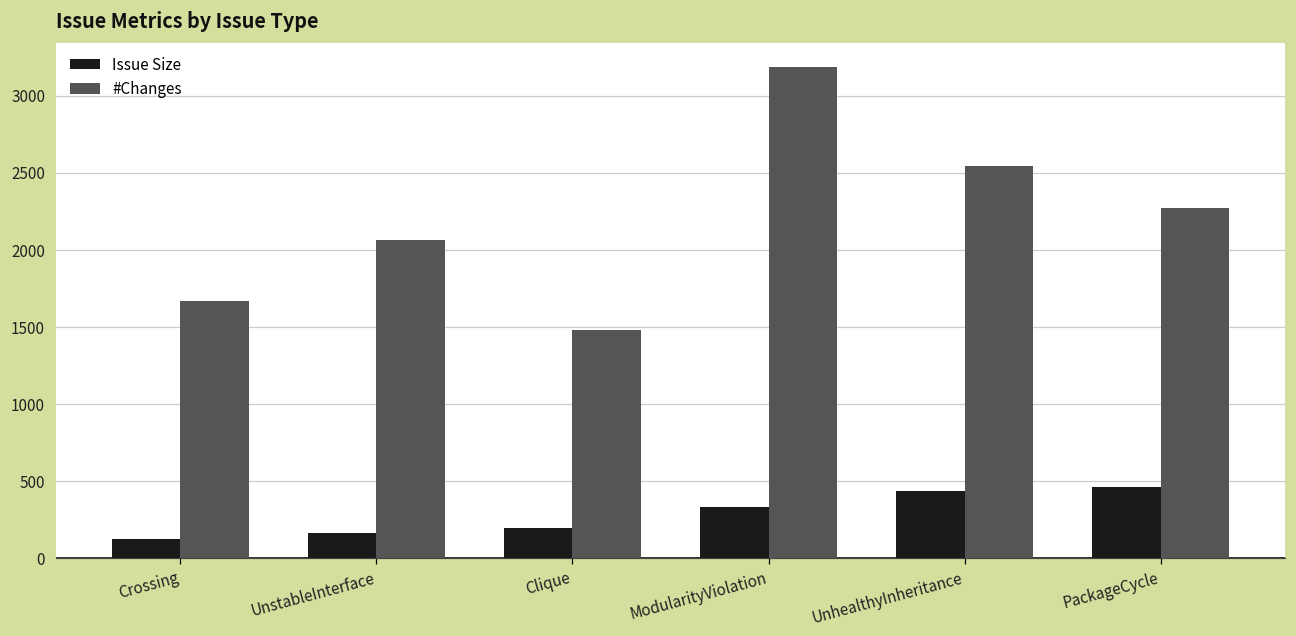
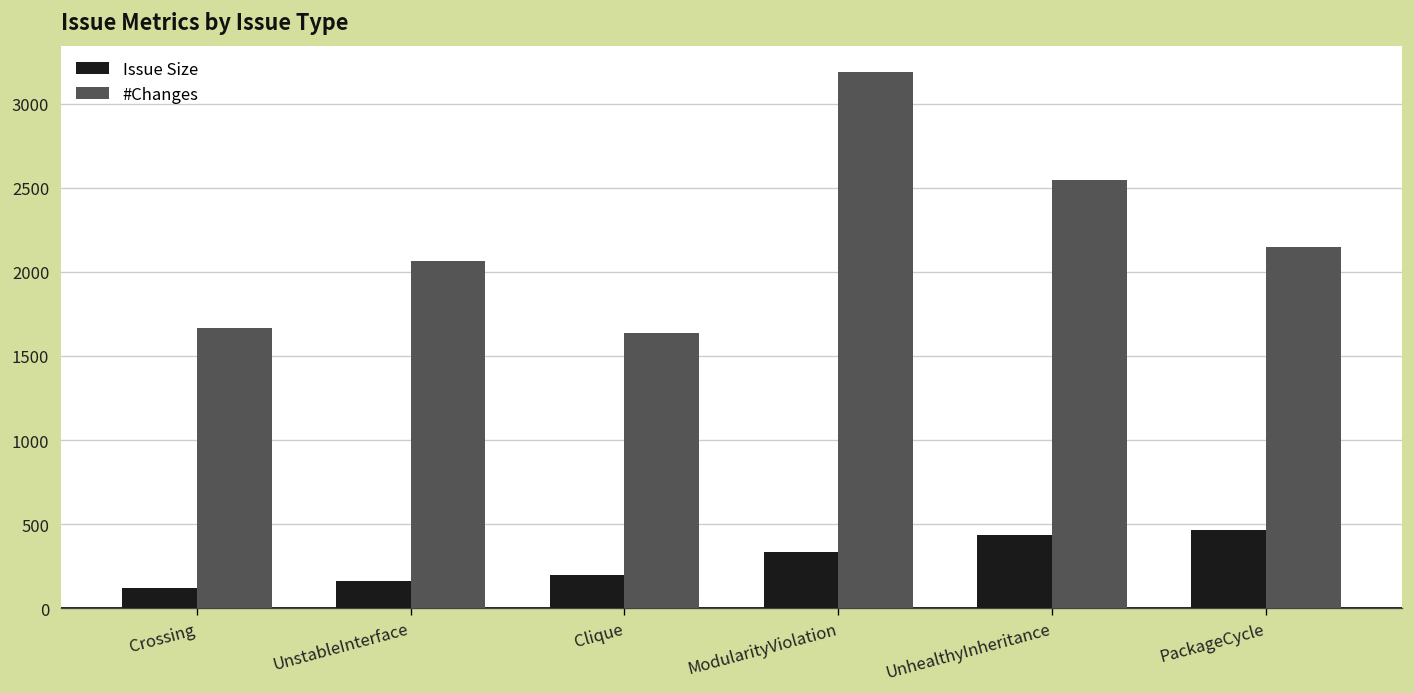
#Changes, Clique: 1480 -> 1630
#Changes, PackageCycle: 2270 -> 2150
